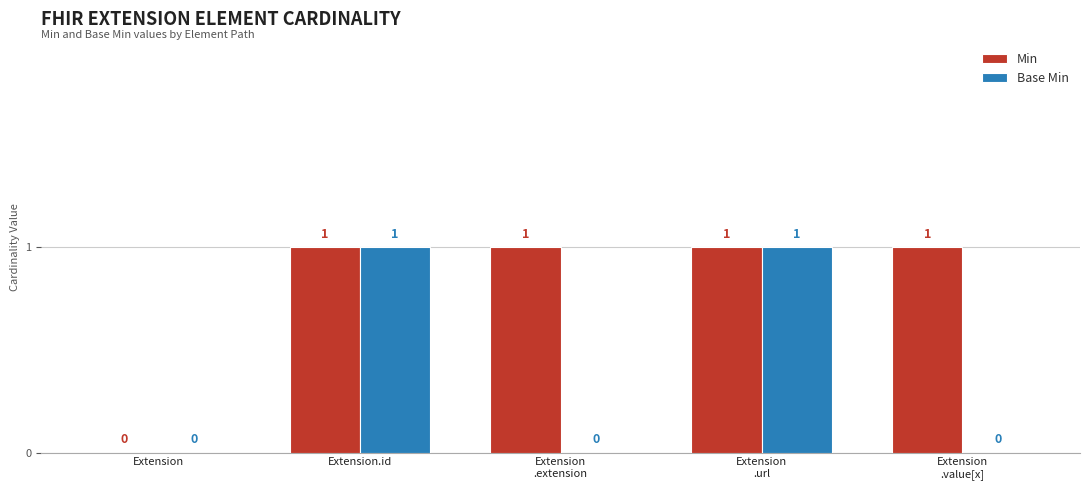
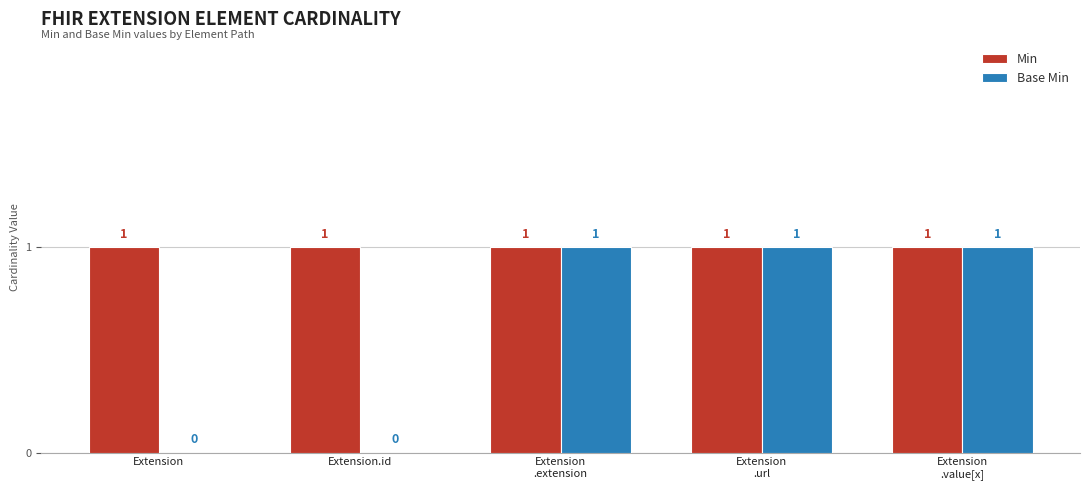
Min, Extension: 0 -> 1
Base Min, Extension.id: 1 -> 0
Base Min, Extension .extension: 0 -> 1
Base Min, Extension .value[x]: 0 -> 1
